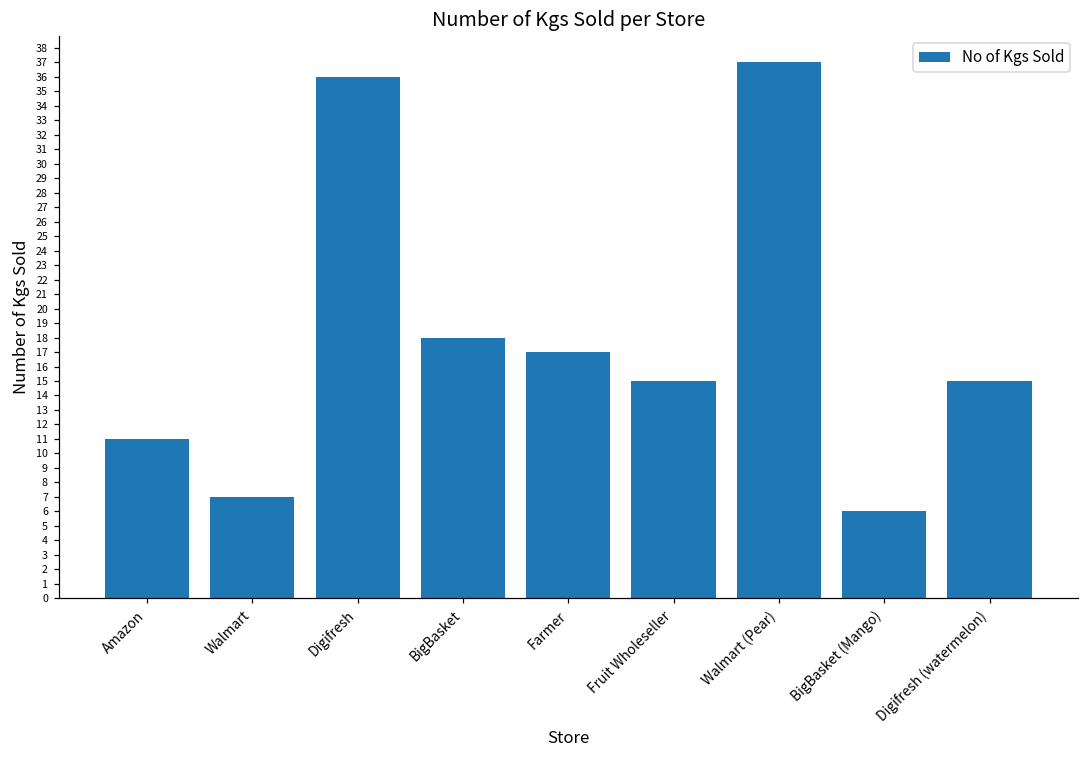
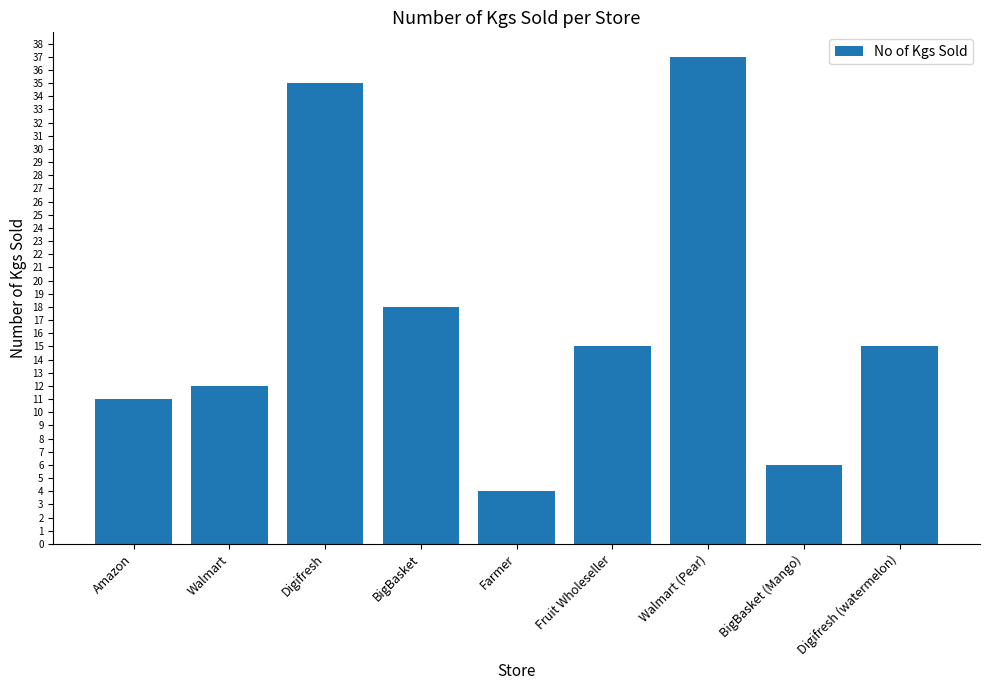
Walmart: 7 -> 12
Digifresh: 36 -> 35
Farmer: 17 -> 4
